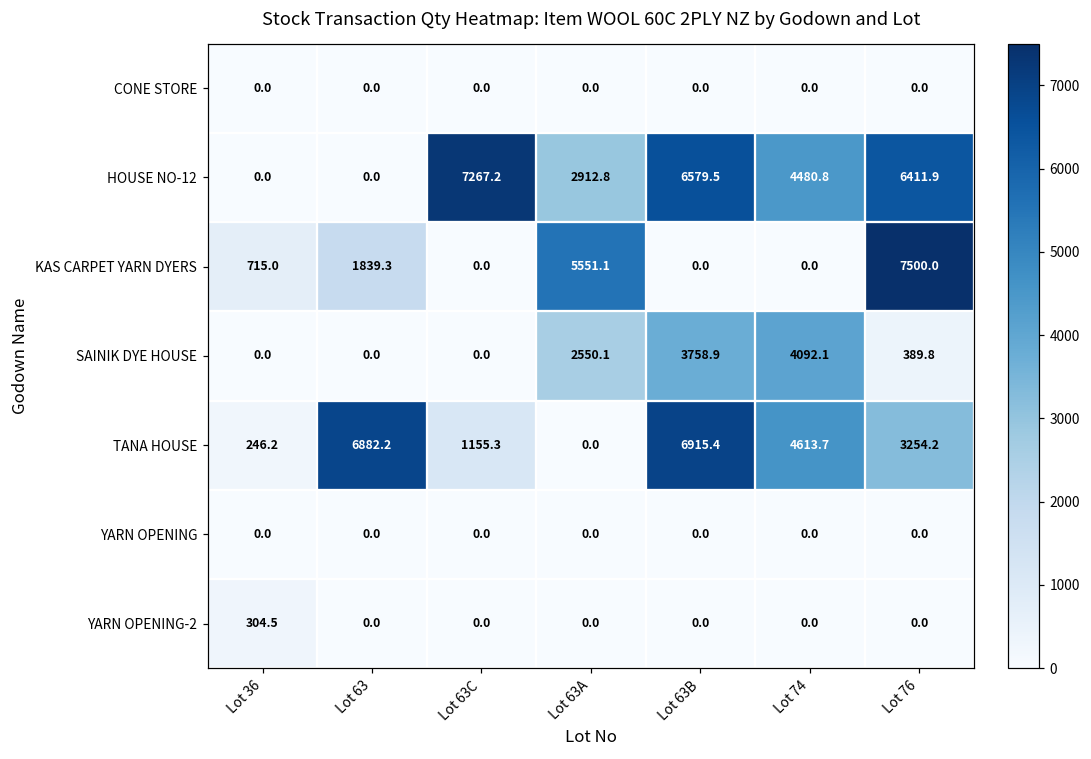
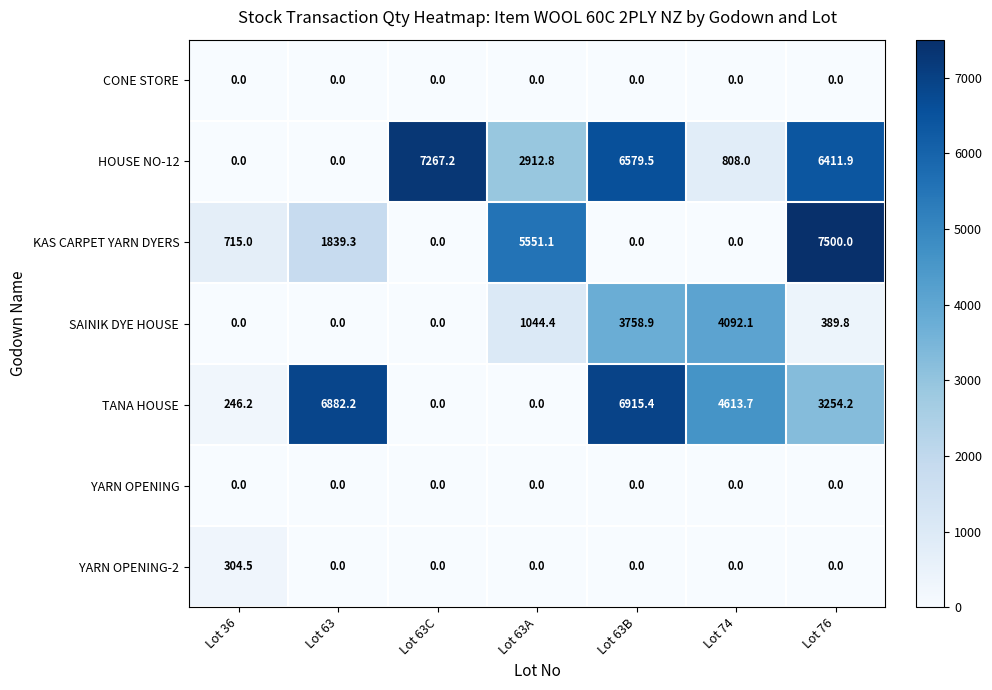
HOUSE NO-12, Lot 74: 4480.8 -> 808.0
SAINIK DYE HOUSE, Lot 63A: 2550.1 -> 1044.4
TANA HOUSE, Lot 63C: 1155.3 -> 0.0
